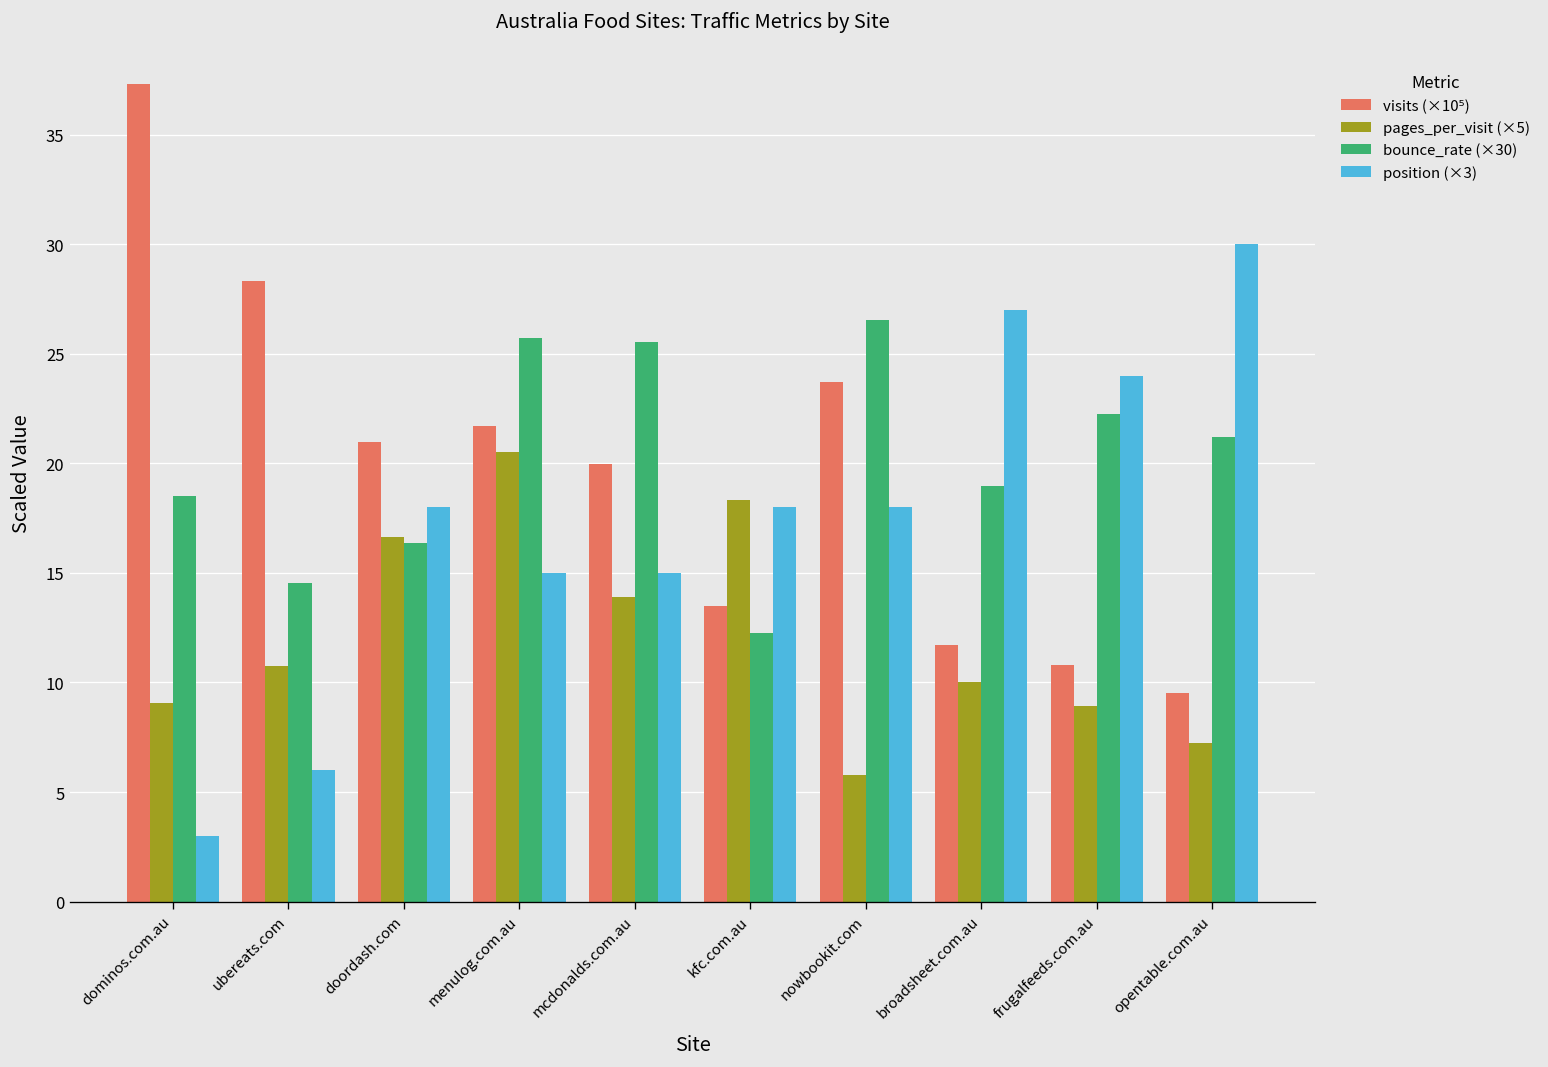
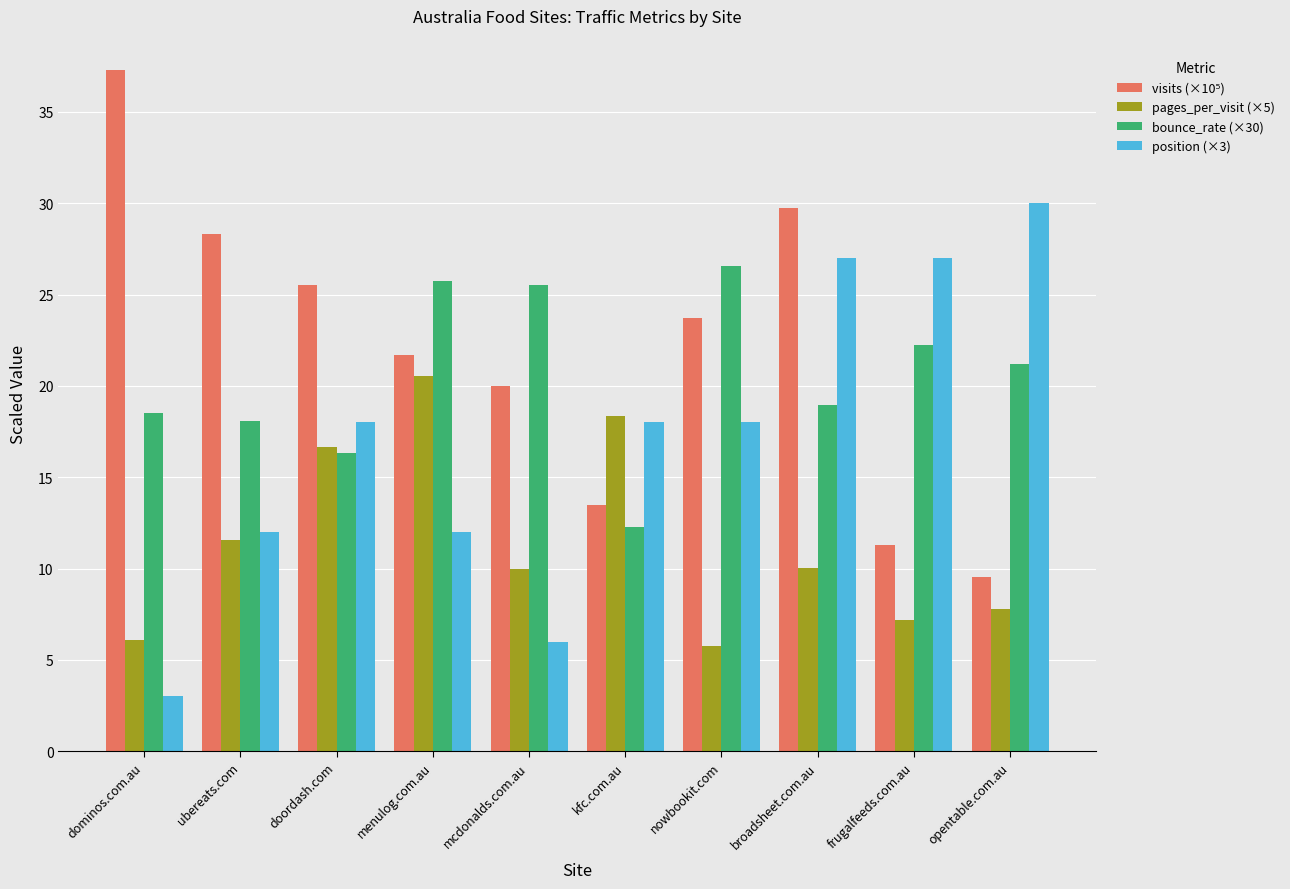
pages_per_visit (×5), dominos.com.au: 9.1 -> 6.1
pages_per_visit (×5), ubereats.com: 10.8 -> 11.5
bounce_rate (×30), ubereats.com: 14.5 -> 18.1
position (×3), ubereats.com: 6.0 -> 12.0
visits (×10⁵), doordash.com: 21.0 -> 25.5
position (×3), menulog.com.au: 15.0 -> 12.0
pages_per_visit (×5), mcdonalds.com.au: 13.9 -> 10.0
position (×3), mcdonalds.com.au: 15.0 -> 6.0
visits (×10⁵), broadsheet.com.au: 11.7 -> 29.7
visits (×10⁵), frugalfeeds.com.au: 10.8 -> 11.3
pages_per_visit (×5), frugalfeeds.com.au: 8.9 -> 7.2
position (×3), frugalfeeds.com.au: 24.0 -> 27.0
pages_per_visit (×5), opentable.com.au: 7.2 -> 7.8
